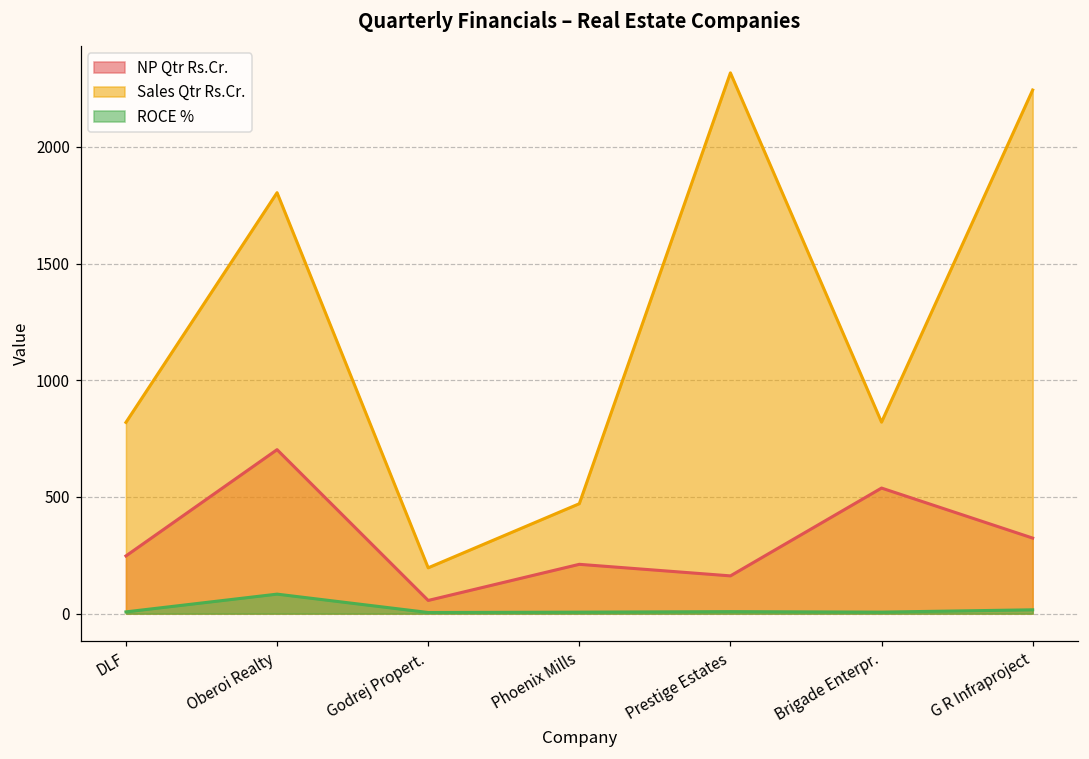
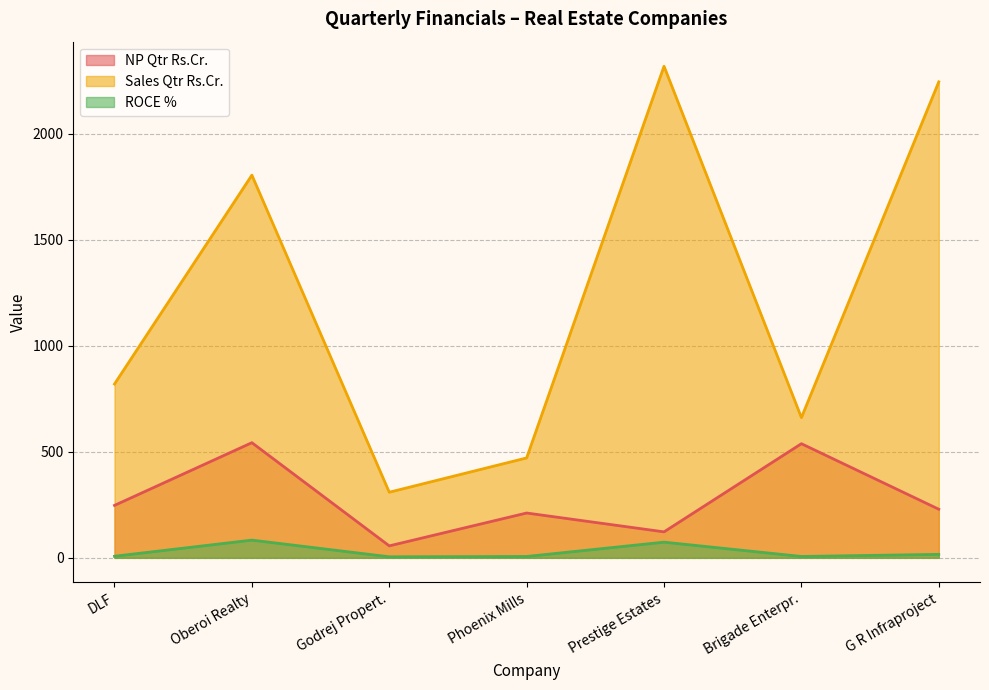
NP Qtr Rs.Cr., Oberoi Realty: 700 -> 540
Sales Qtr Rs.Cr., Godrej Propert.: 200 -> 310
NP Qtr Rs.Cr., Prestige Estates: 160 -> 120
ROCE %, Prestige Estates: 10 -> 70
Sales Qtr Rs.Cr., Brigade Enterpr.: 820 -> 660
NP Qtr Rs.Cr., G R Infraproject: 320 -> 230
